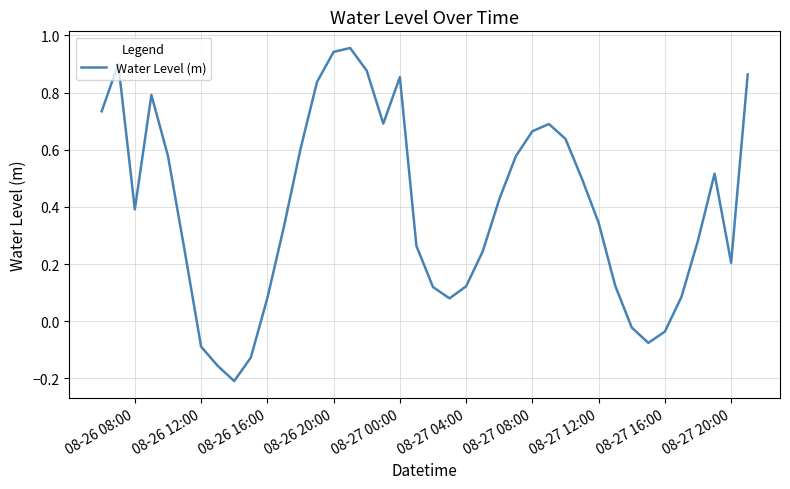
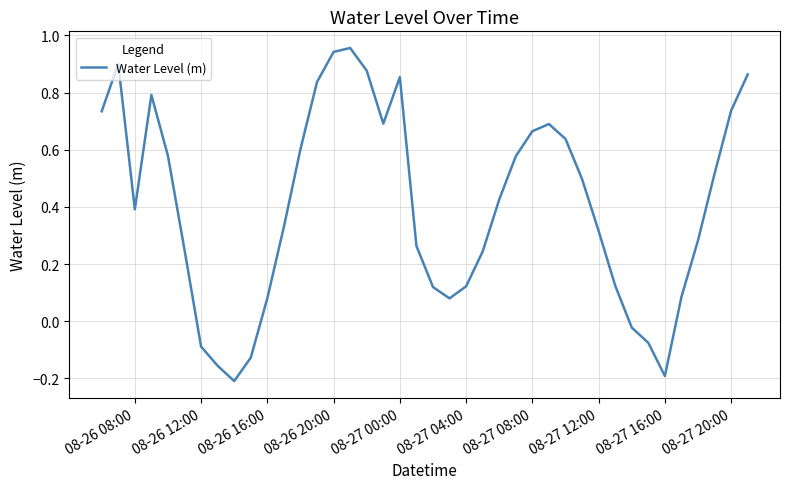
08-27 12:00: 0.34 -> 0.32
08-27 16:00: -0.04 -> -0.19
08-27 20:00: 0.20 -> 0.74
